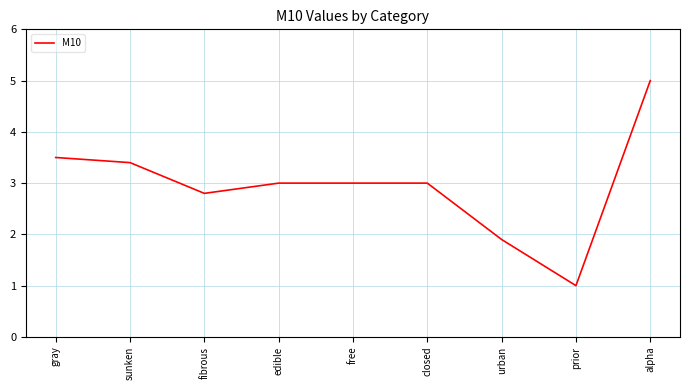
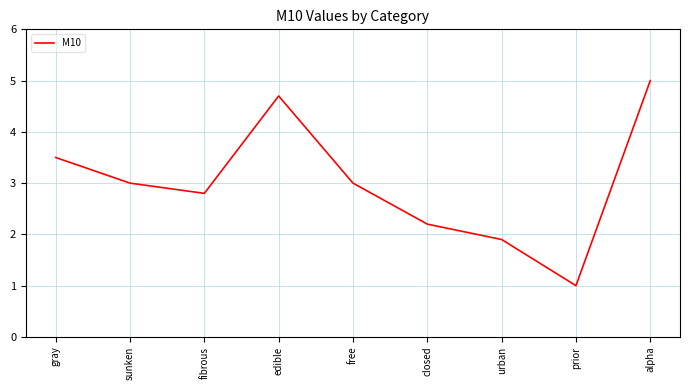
sunken: 3.4 -> 3.0
edible: 3.0 -> 4.7
closed: 3.0 -> 2.2
